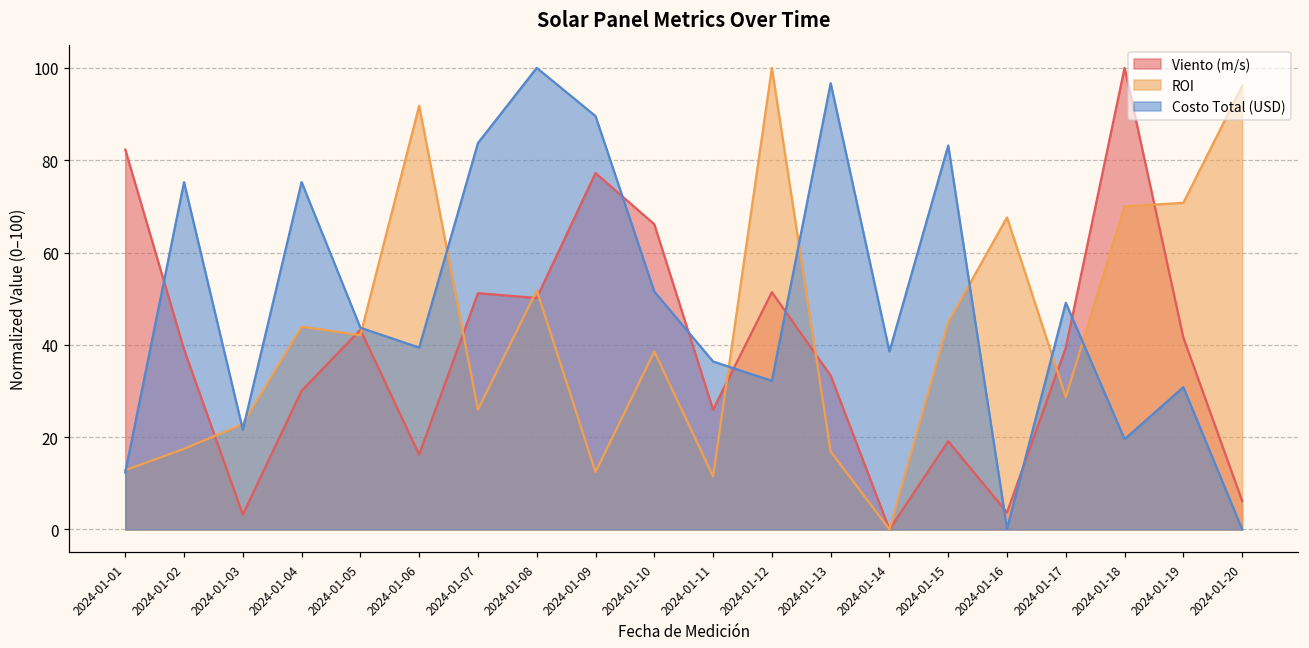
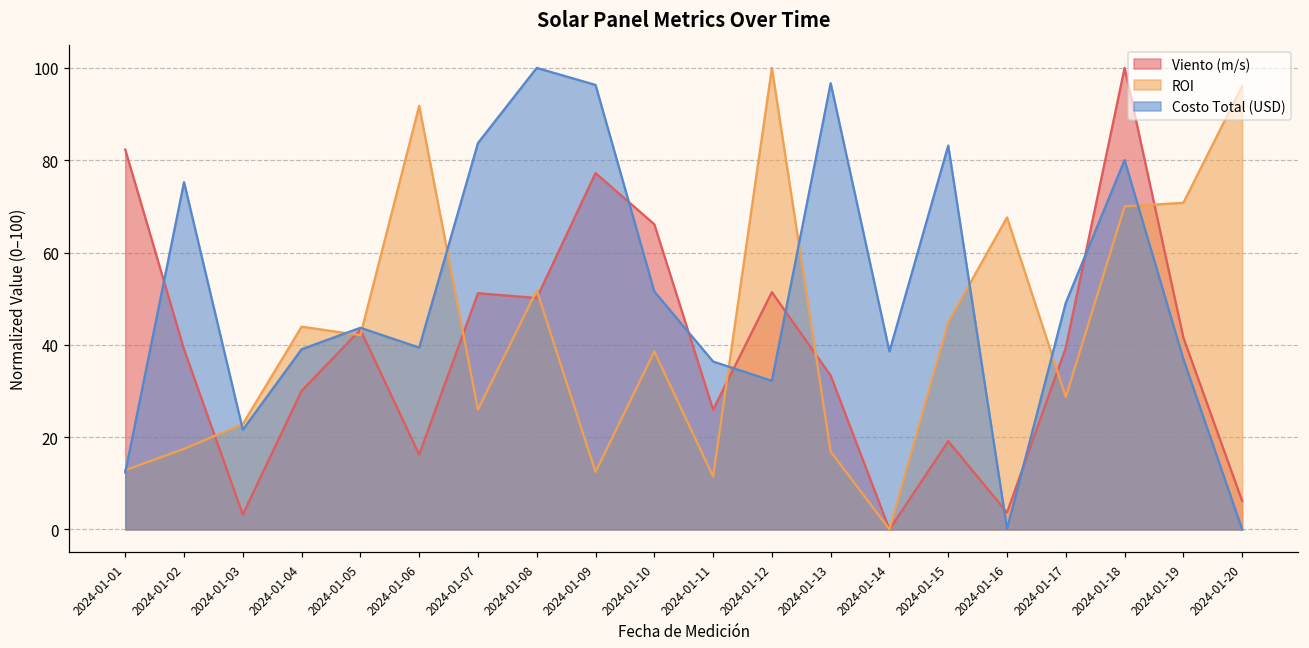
Costo Total (USD), 2024-01-04: 75 -> 39
Costo Total (USD), 2024-01-09: 90 -> 96
Costo Total (USD), 2024-01-18: 20 -> 80
Costo Total (USD), 2024-01-19: 31 -> 37
